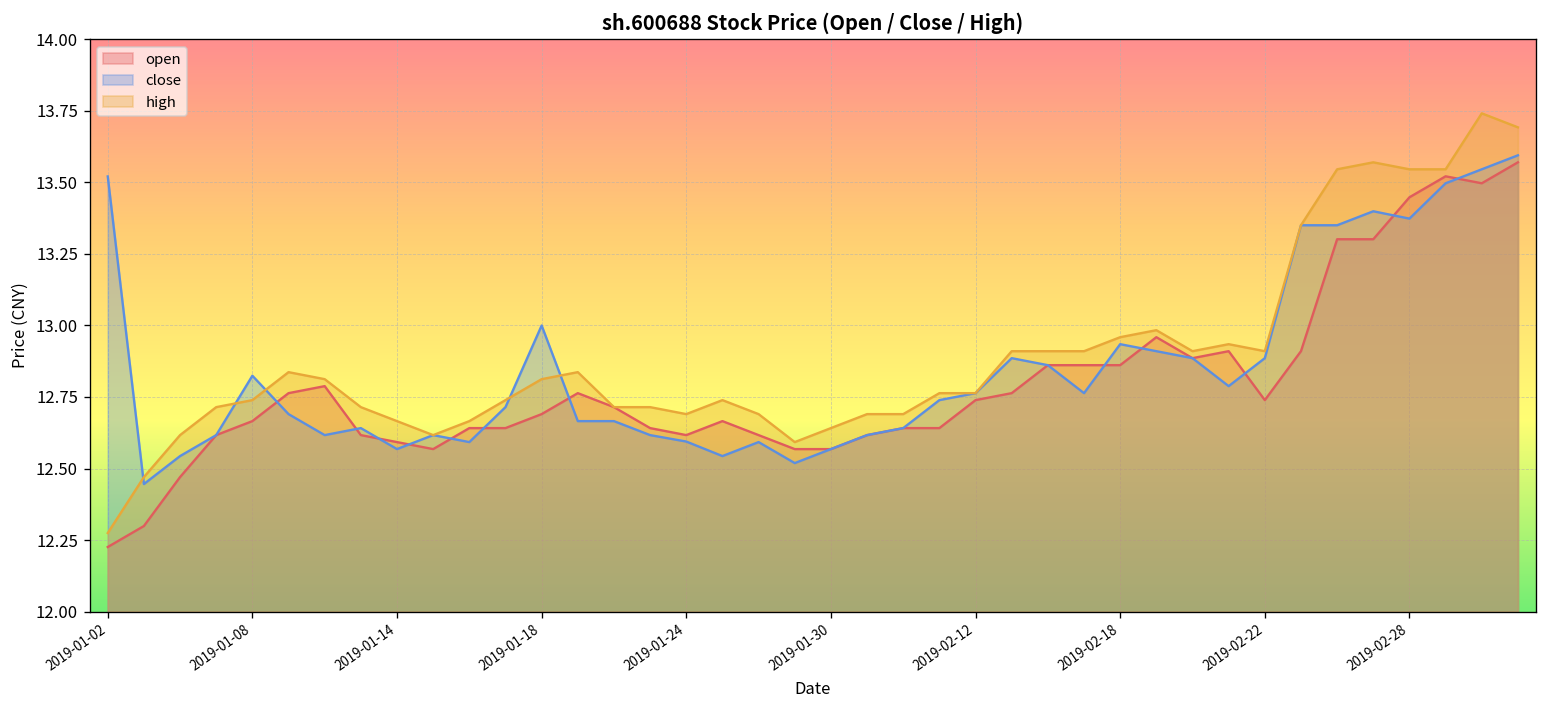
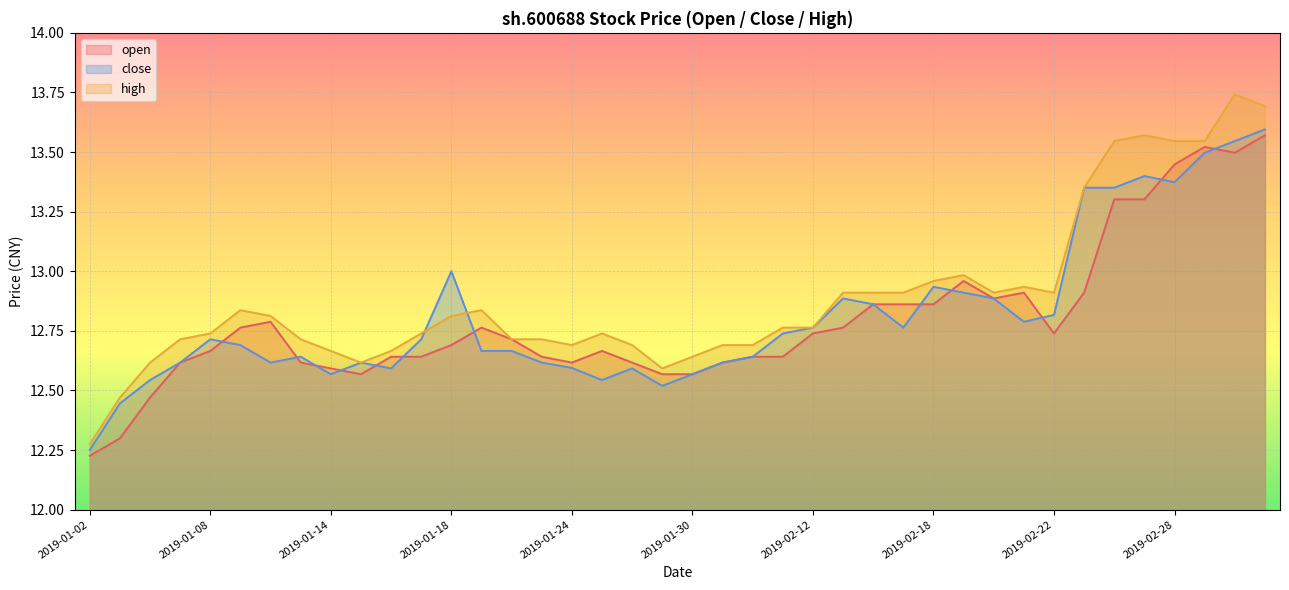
close, 2019-01-02: 13.52 -> 12.25
close, 2019-01-08: 12.82 -> 12.71
close, 2019-02-22: 12.89 -> 12.82
